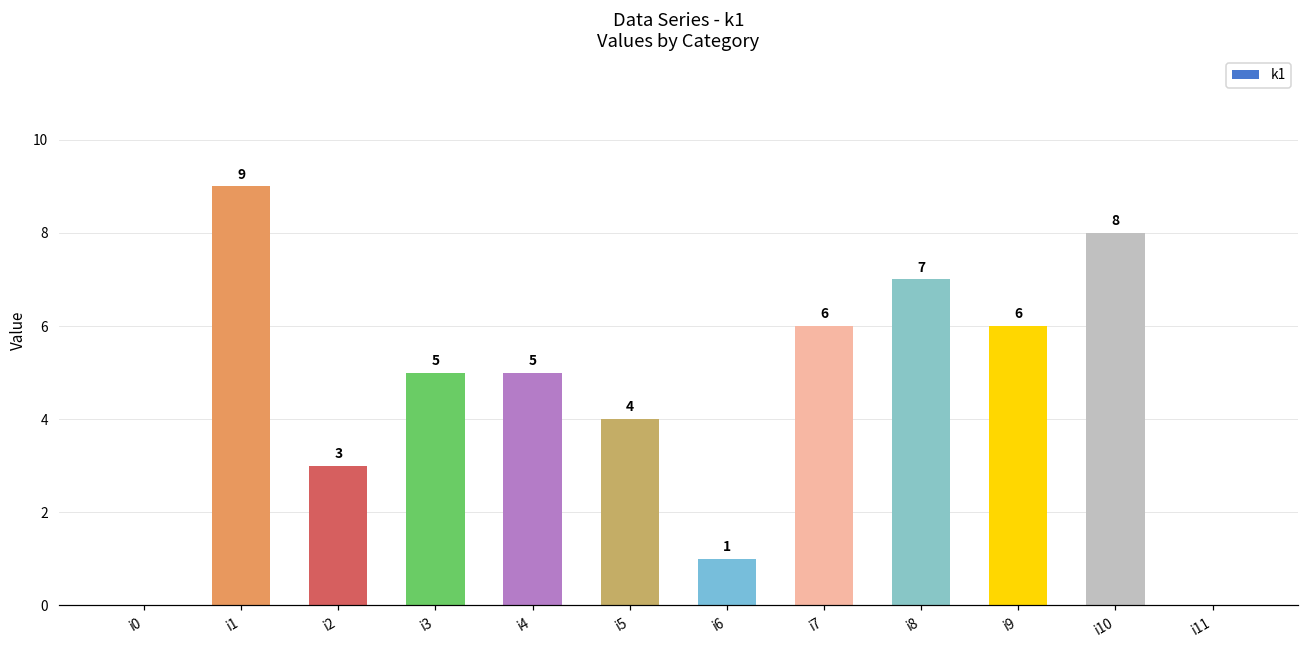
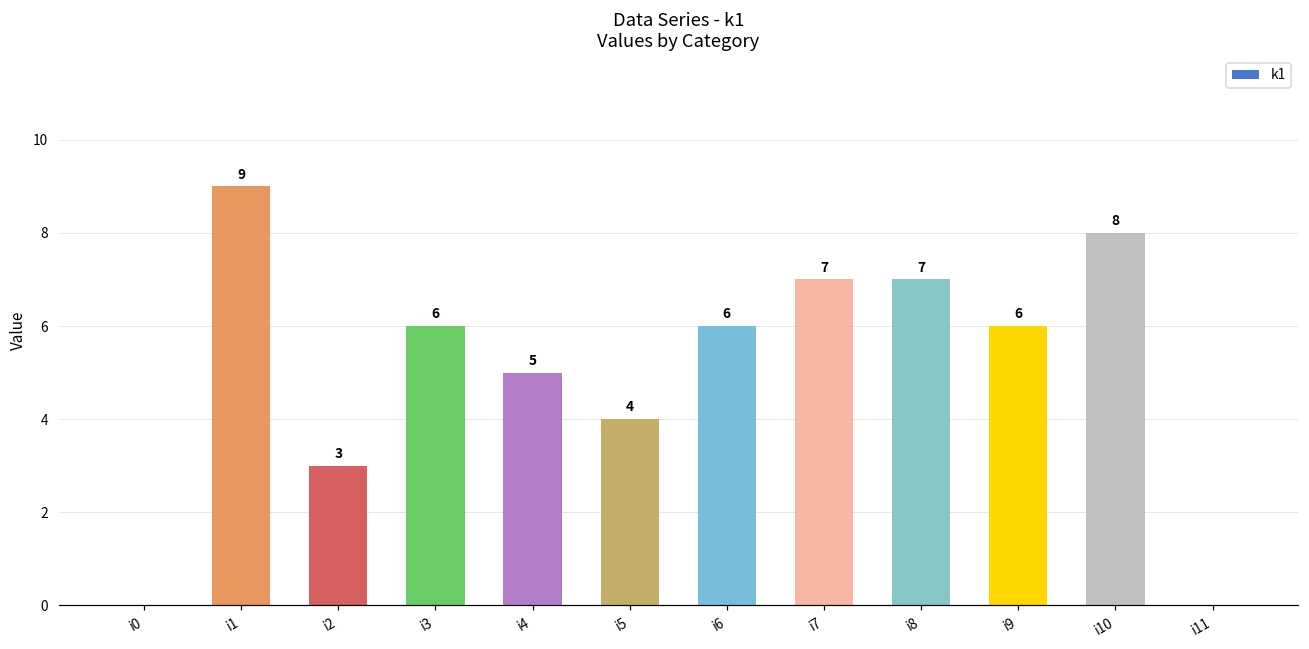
i3: 5 -> 6
i6: 1 -> 6
i7: 6 -> 7
